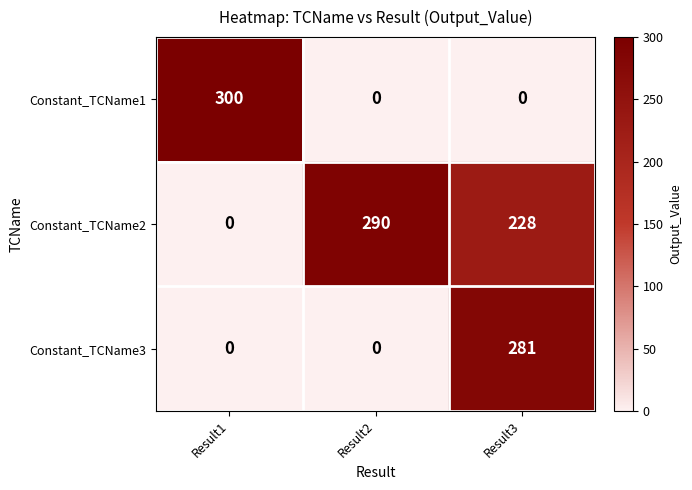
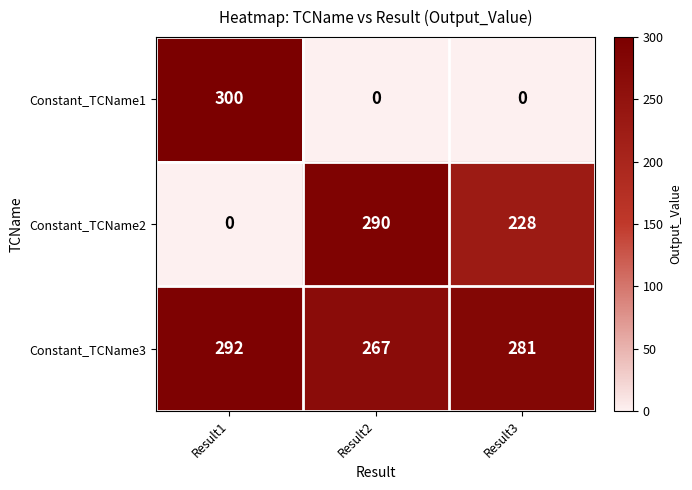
Constant_TCName3, Result1: 0 -> 292
Constant_TCName3, Result2: 0 -> 267
